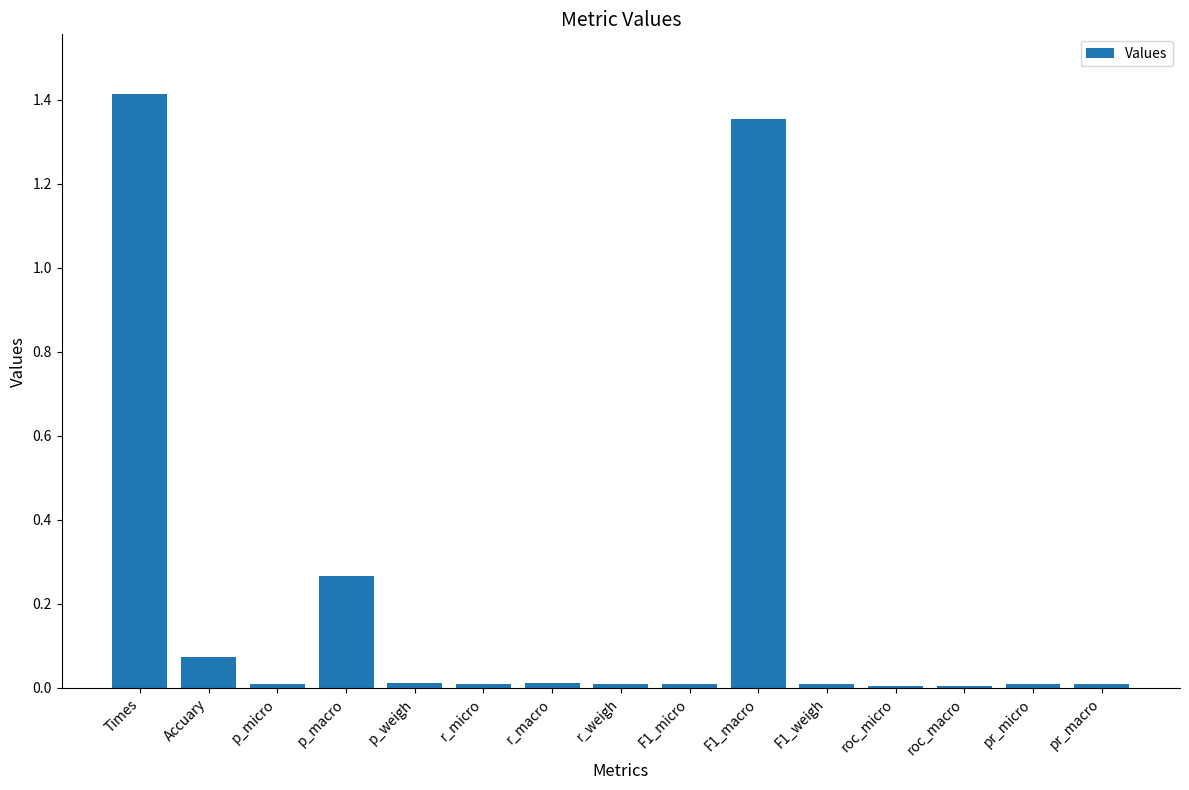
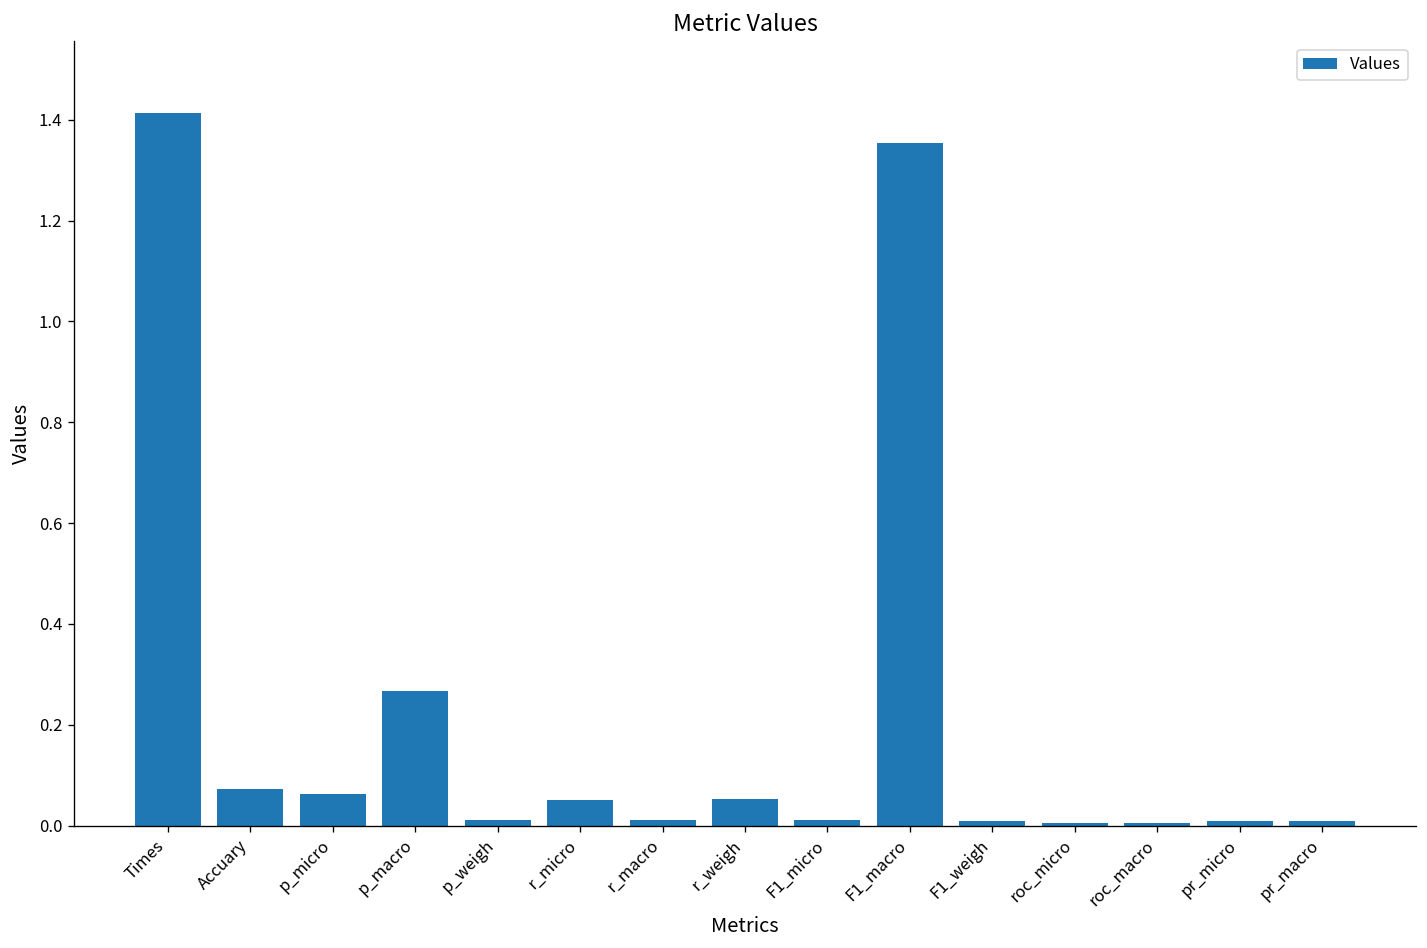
p_micro: 0.01 -> 0.06
r_micro: 0.01 -> 0.05
r_weigh: 0.01 -> 0.05
